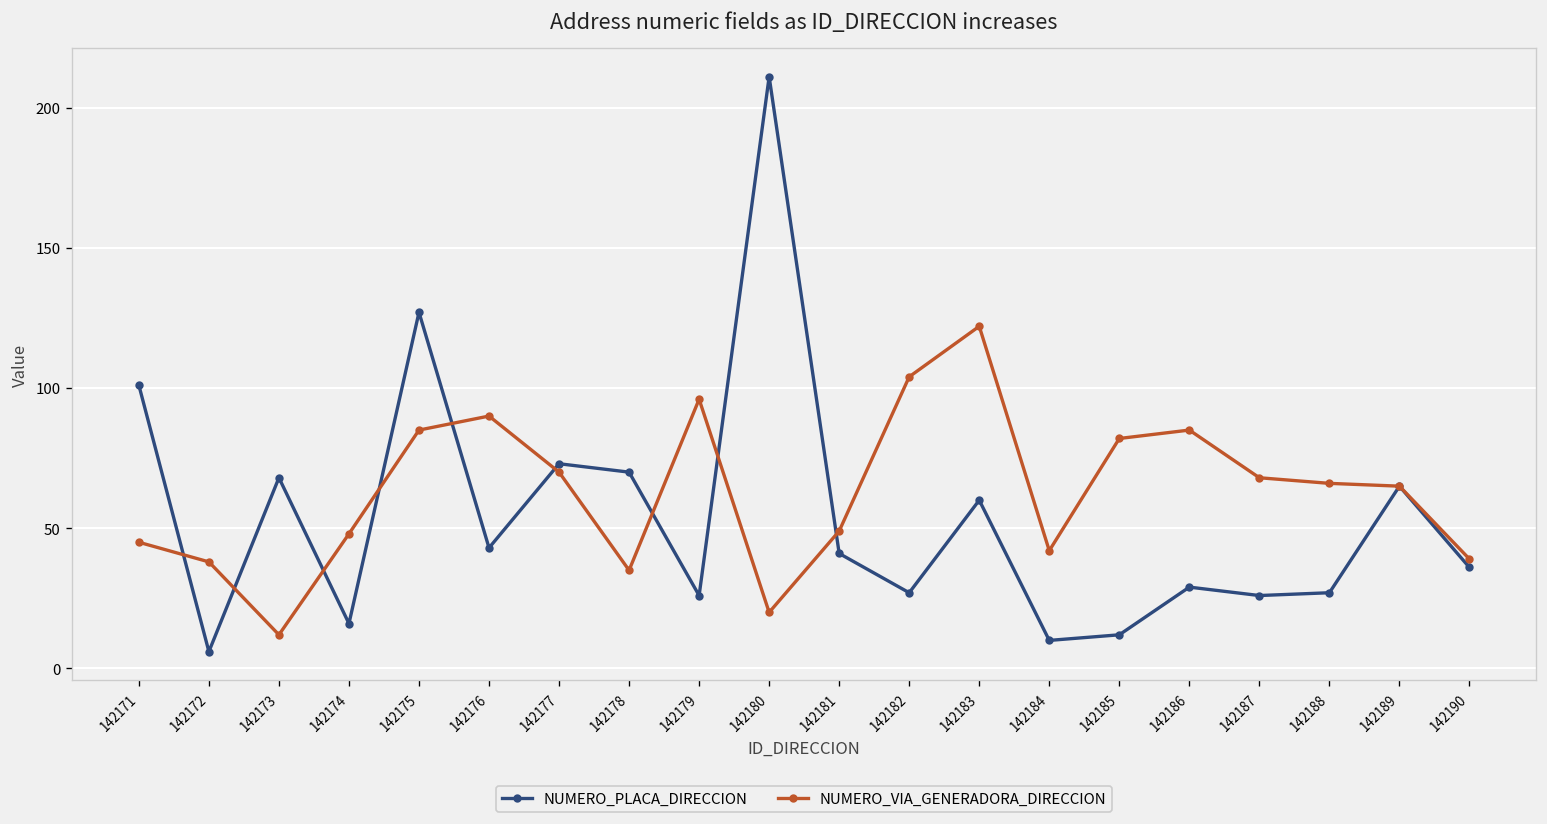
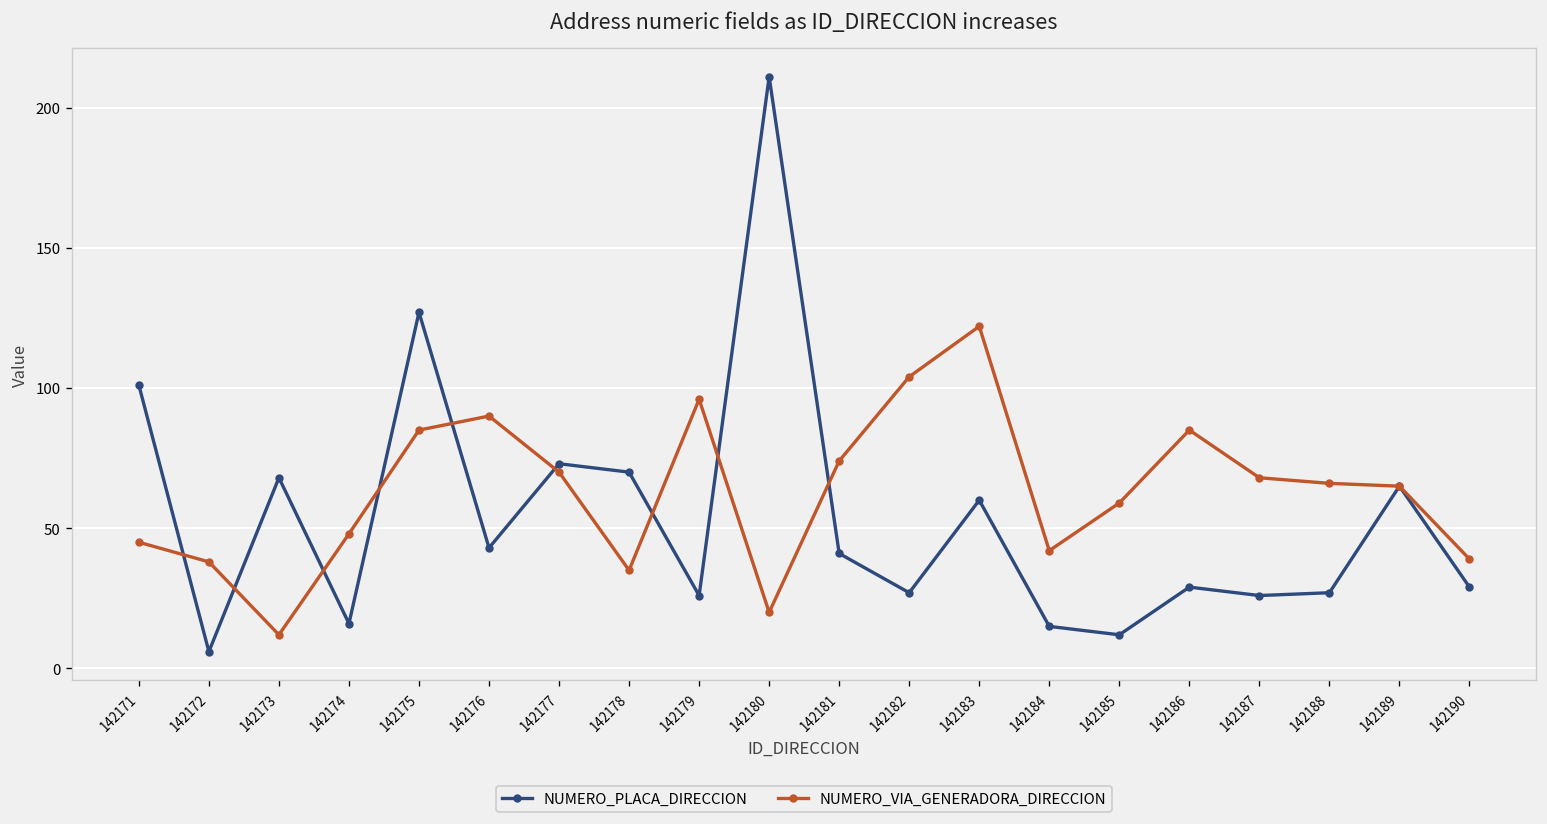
NUMERO_VIA_GENERADORA_DIRECCION, 142181: 49 -> 74
NUMERO_PLACA_DIRECCION, 142184: 10 -> 15
NUMERO_VIA_GENERADORA_DIRECCION, 142185: 82 -> 59
NUMERO_PLACA_DIRECCION, 142190: 36 -> 29
